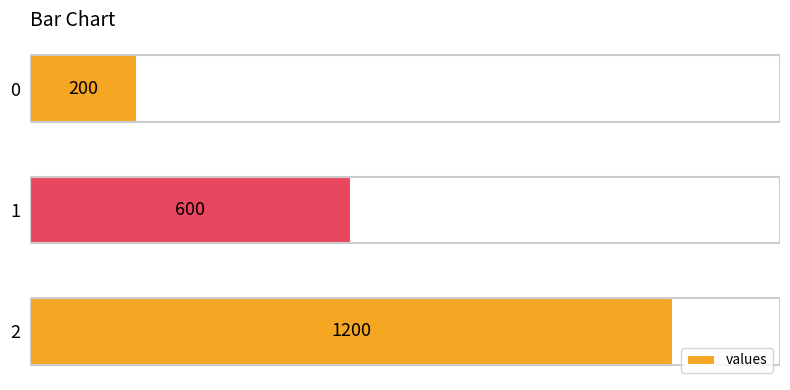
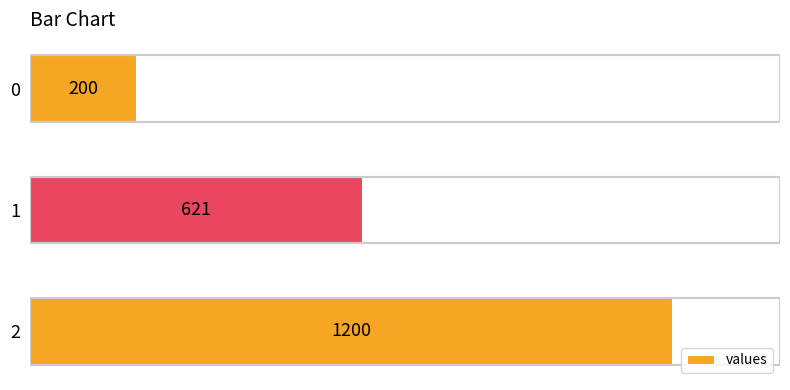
1: 600 -> 621
